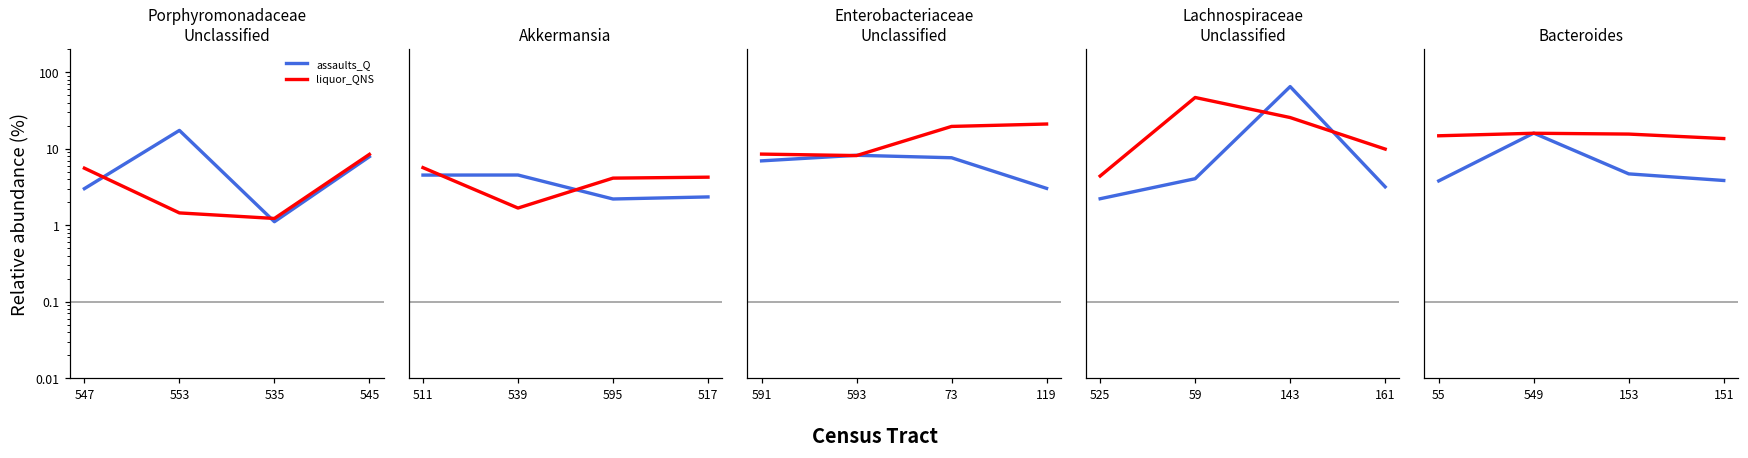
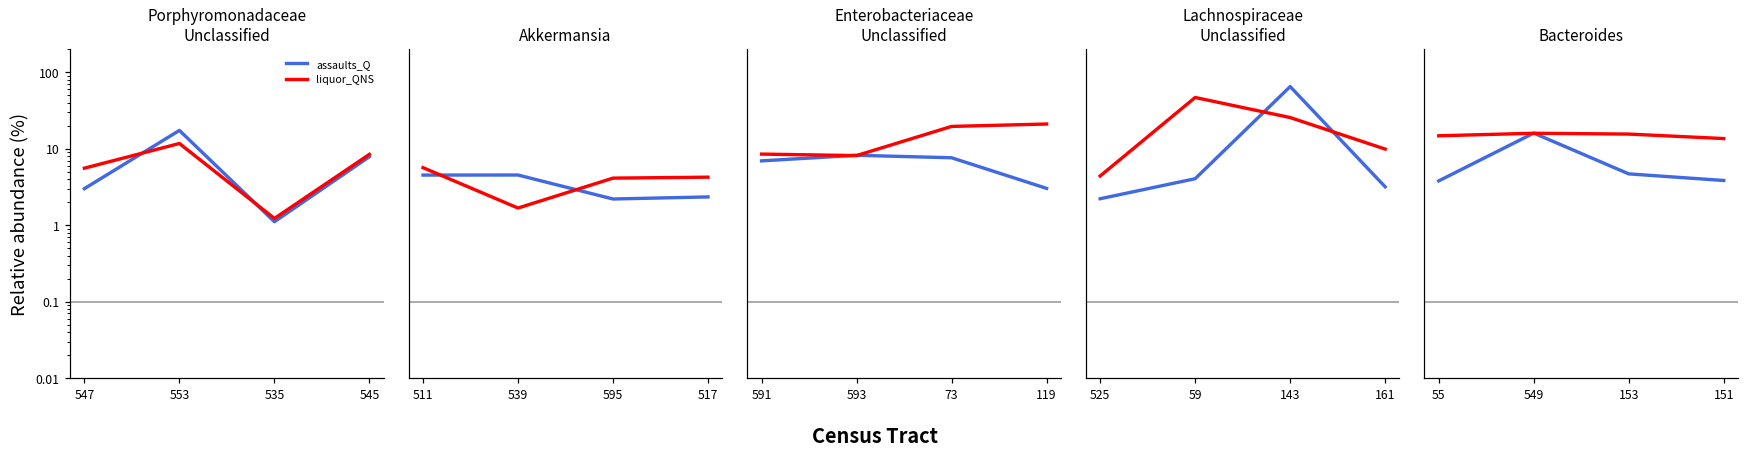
Porphyromonadaceae Unclassified, liquor_QNS, 553: 1.4 -> 12
